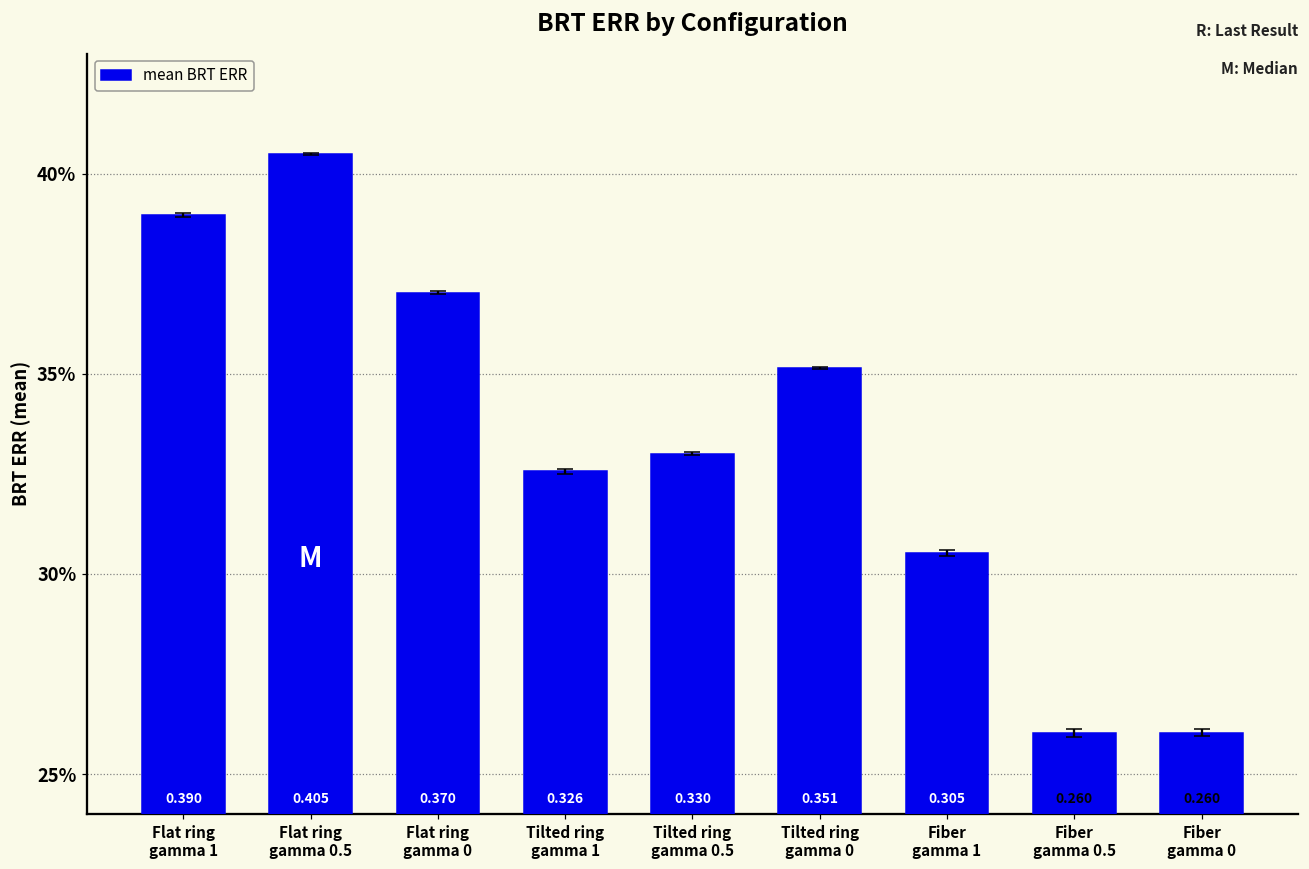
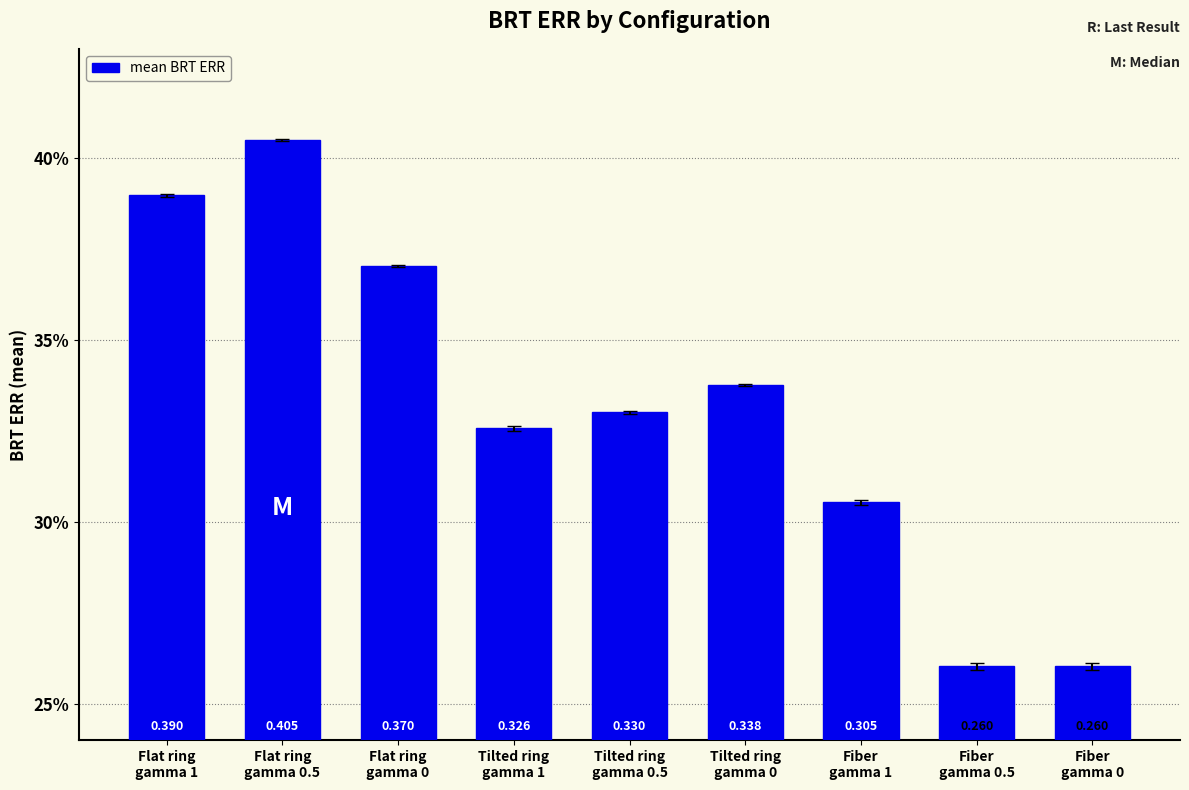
mean BRT ERR, Tilted ring gamma 0: 0.351 -> 0.338
